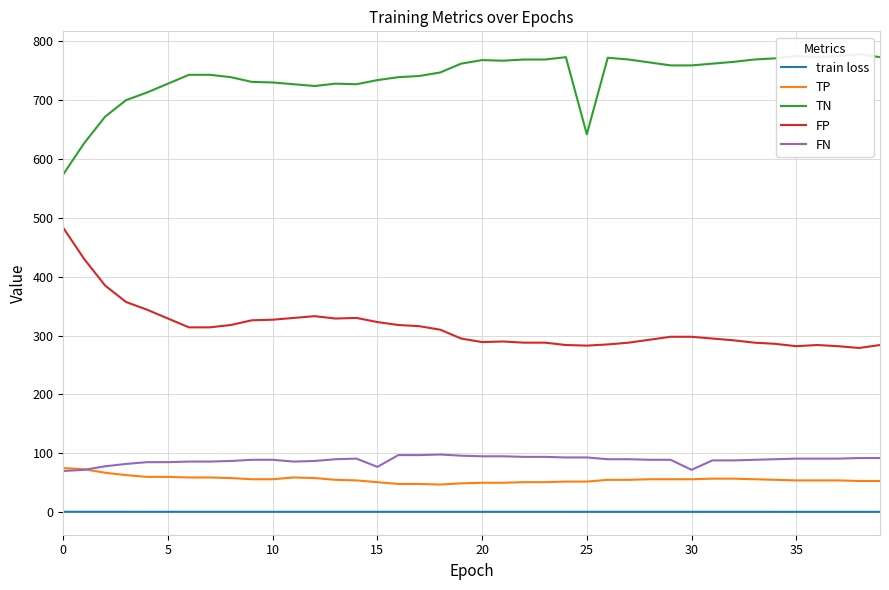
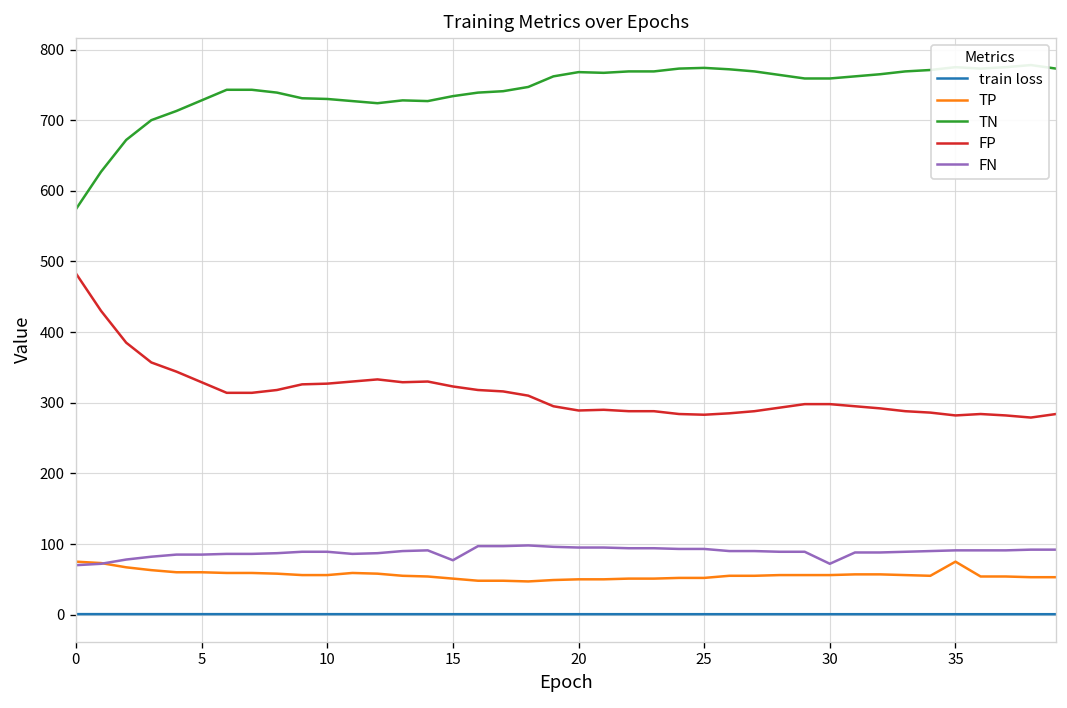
TN, 25: 640 -> 770
TP, 35: 50 -> 80
